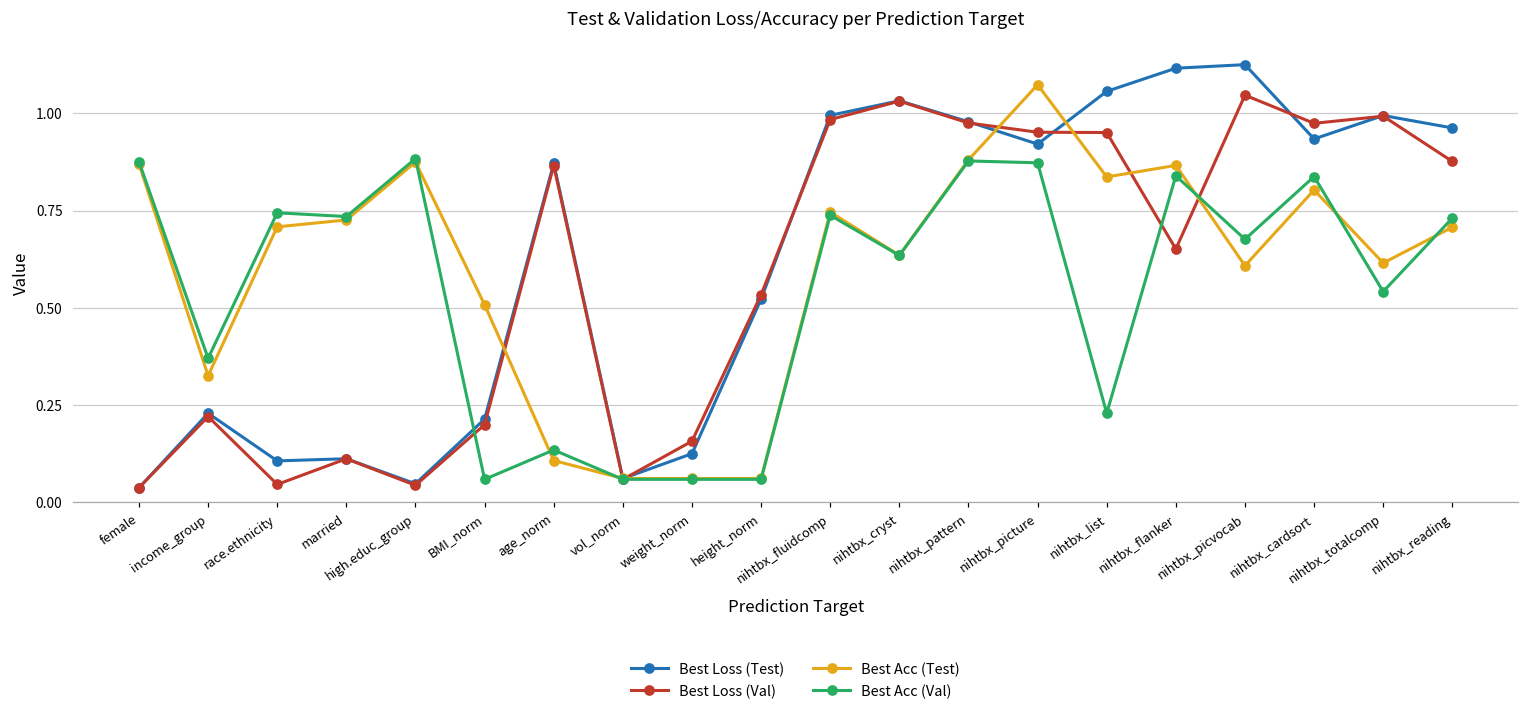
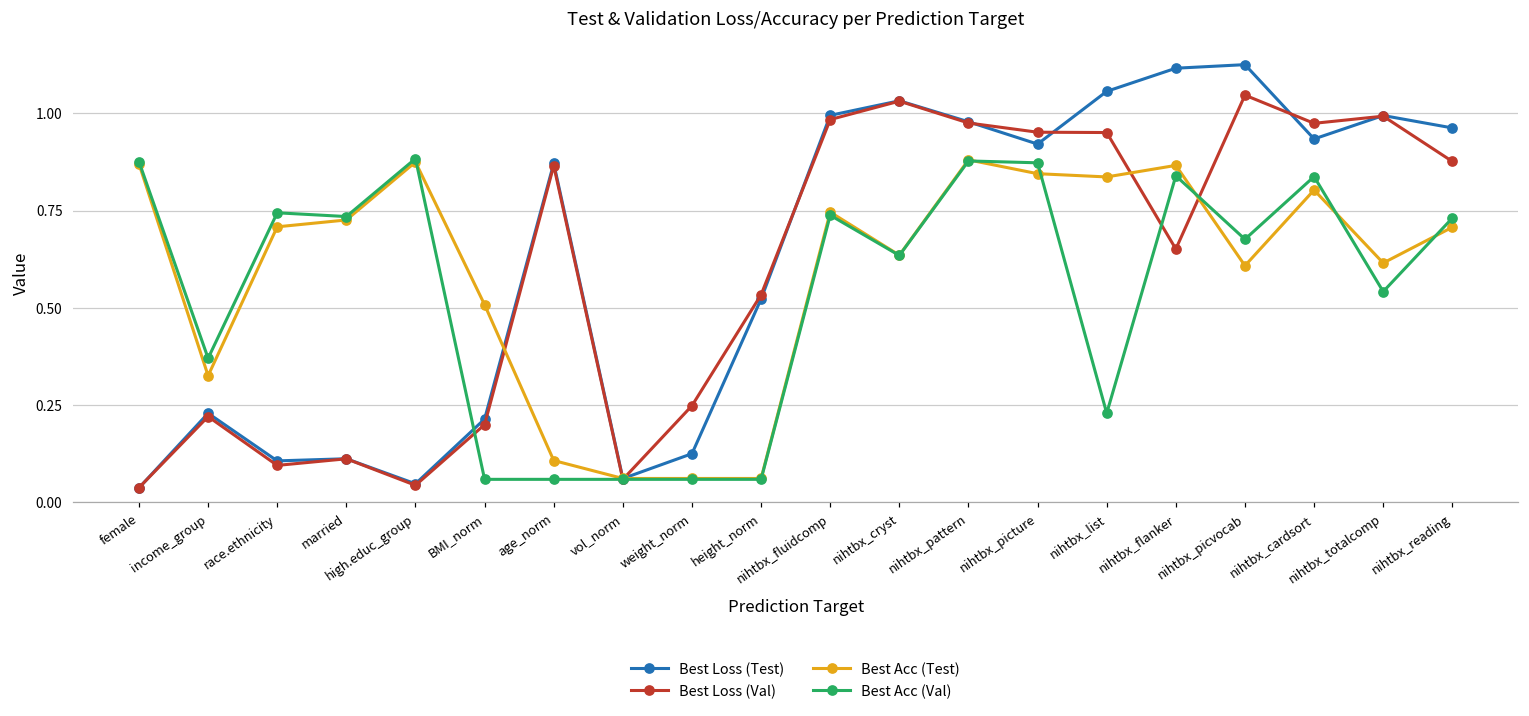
Best Loss (Val), race.ethnicity: 0.05 -> 0.10
Best Acc (Val), age_norm: 0.13 -> 0.06
Best Loss (Val), weight_norm: 0.16 -> 0.25
Best Acc (Test), nihtbx_picture: 1.07 -> 0.85
